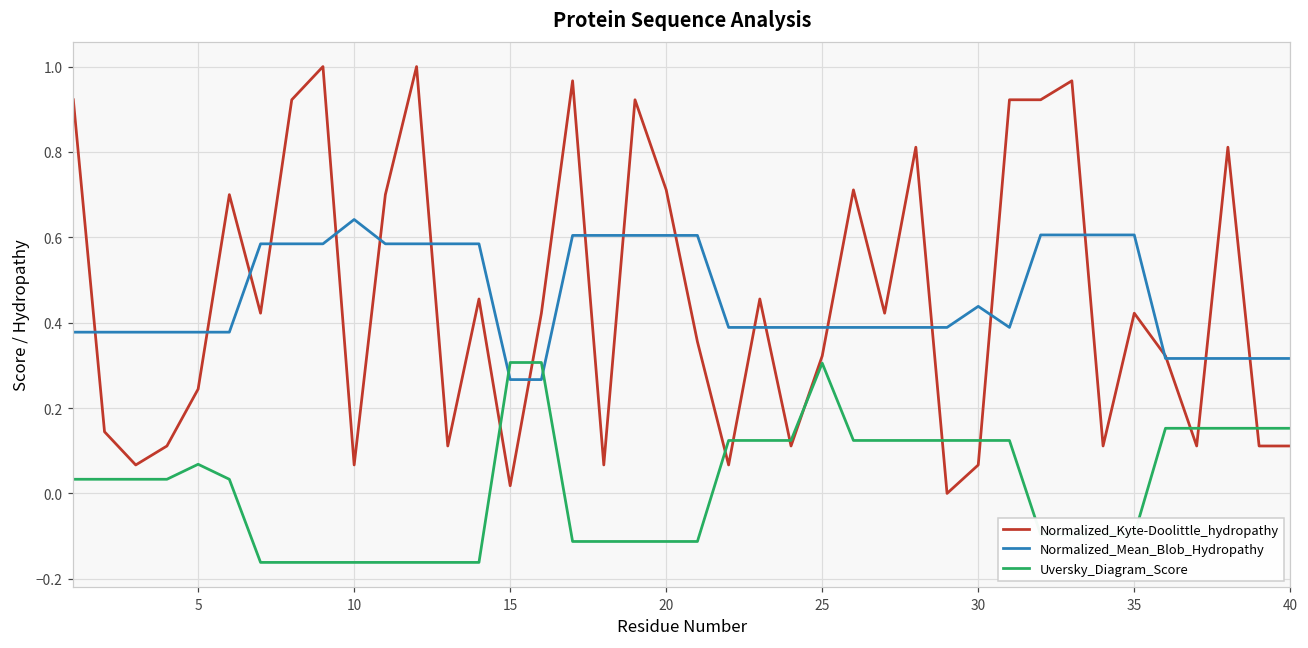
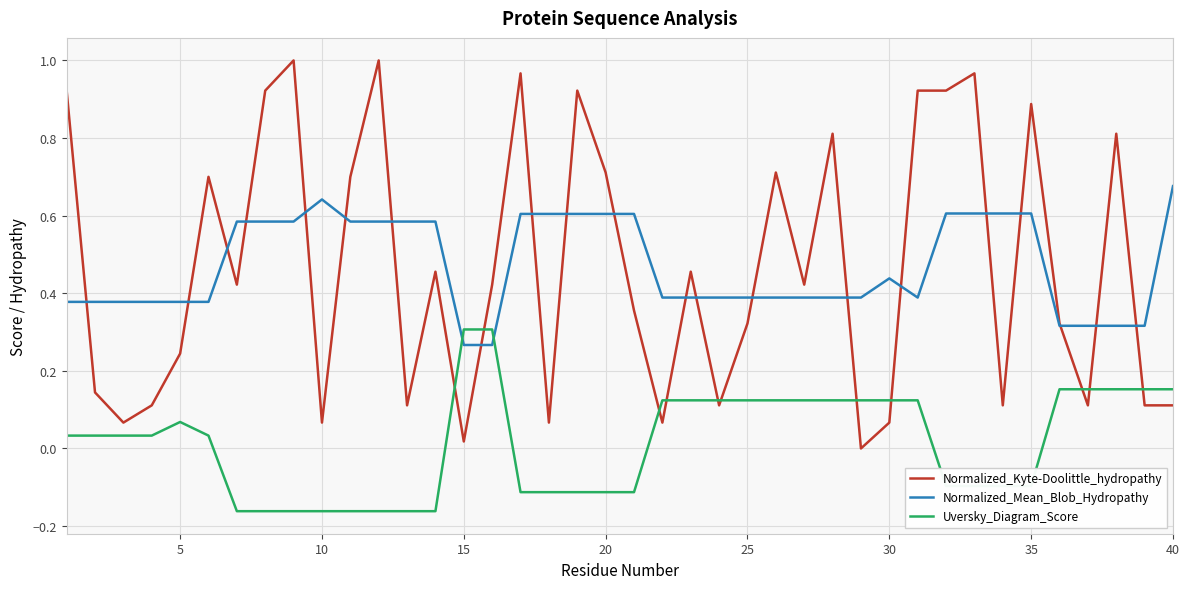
Uversky_Diagram_Score, 25: 0.31 -> 0.12
Normalized_Kyte-Doolittle_hydropathy, 35: 0.42 -> 0.89
Normalized_Mean_Blob_Hydropathy, 40: 0.32 -> 0.68
